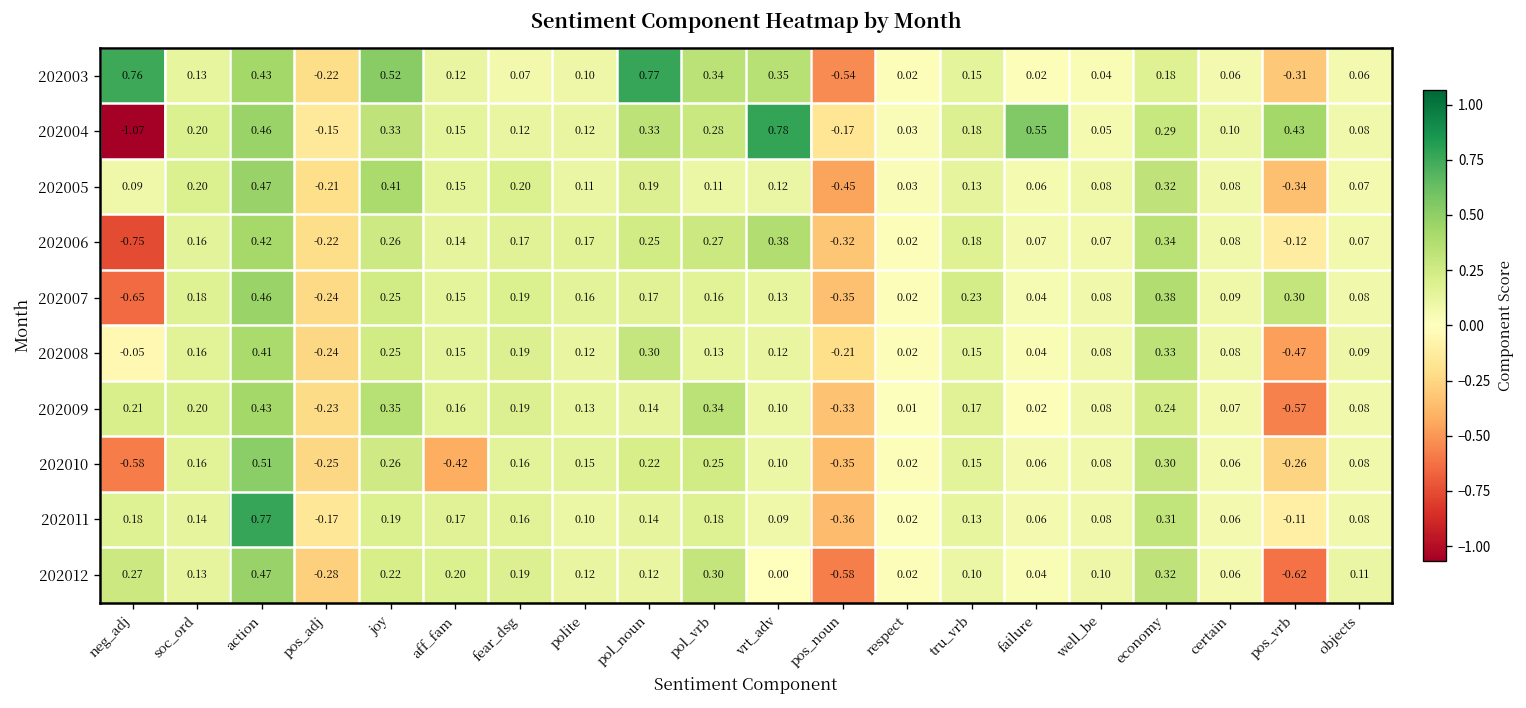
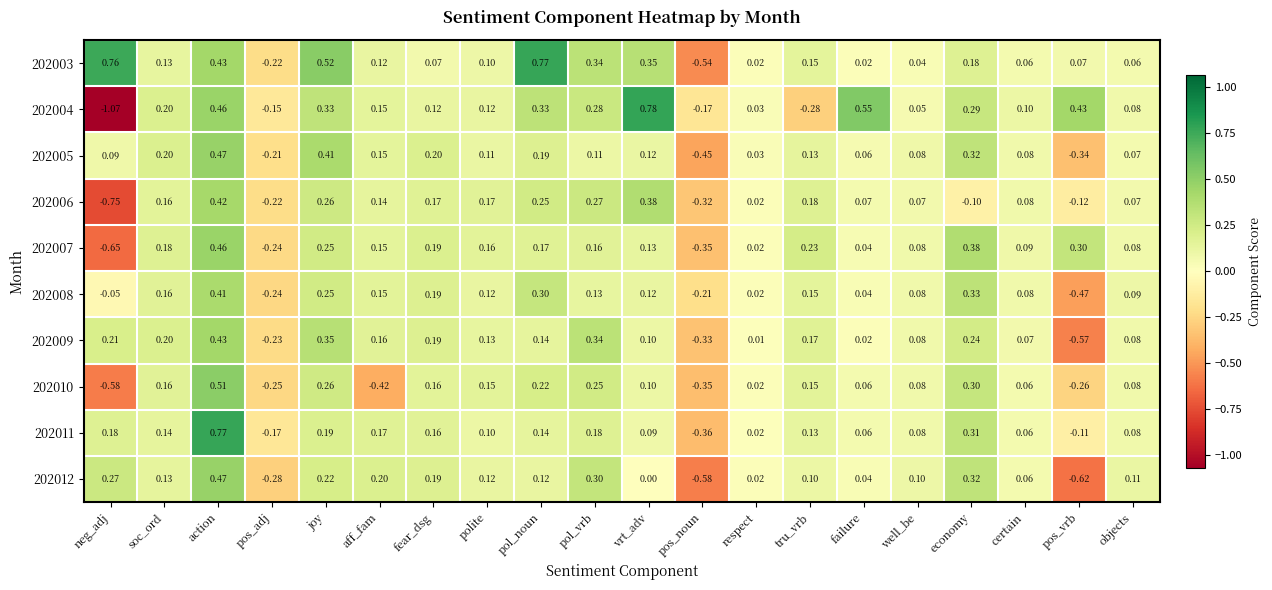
202003, pos_vrb: -0.31 -> 0.07
202004, tru_vrb: 0.18 -> -0.28
202006, economy: 0.34 -> -0.10
